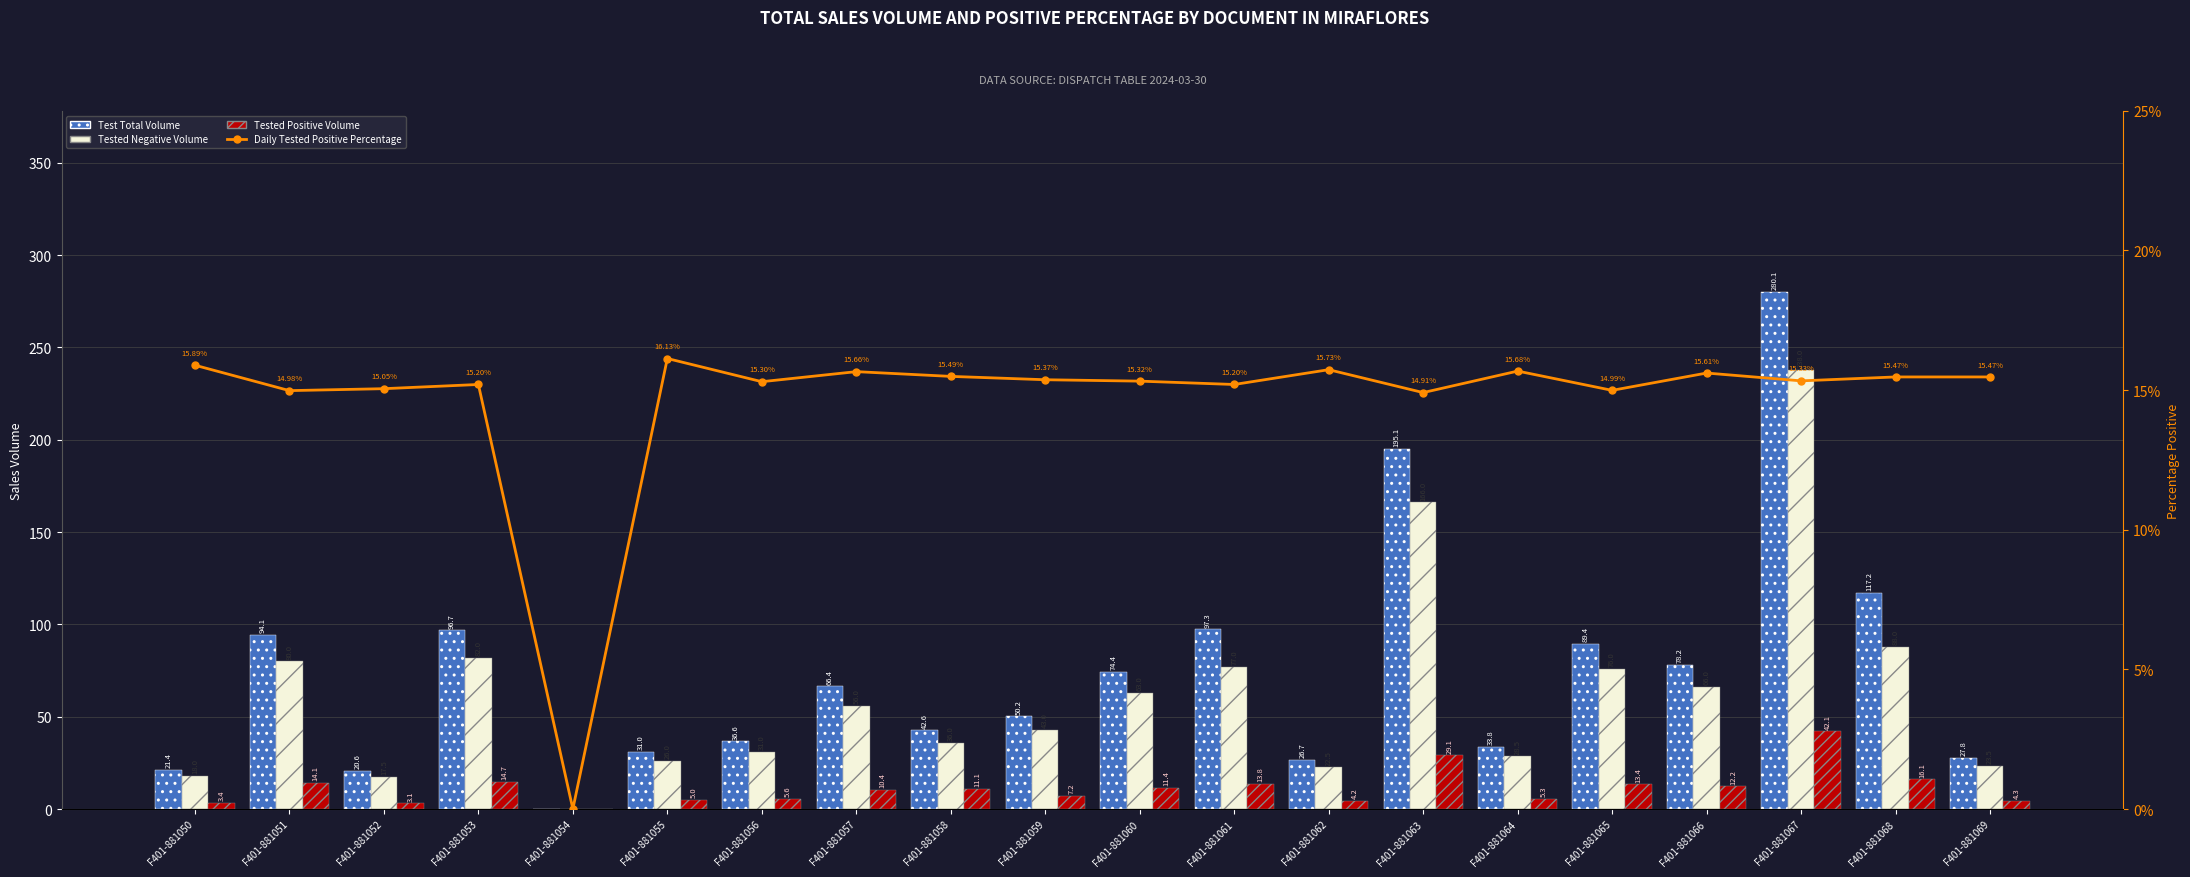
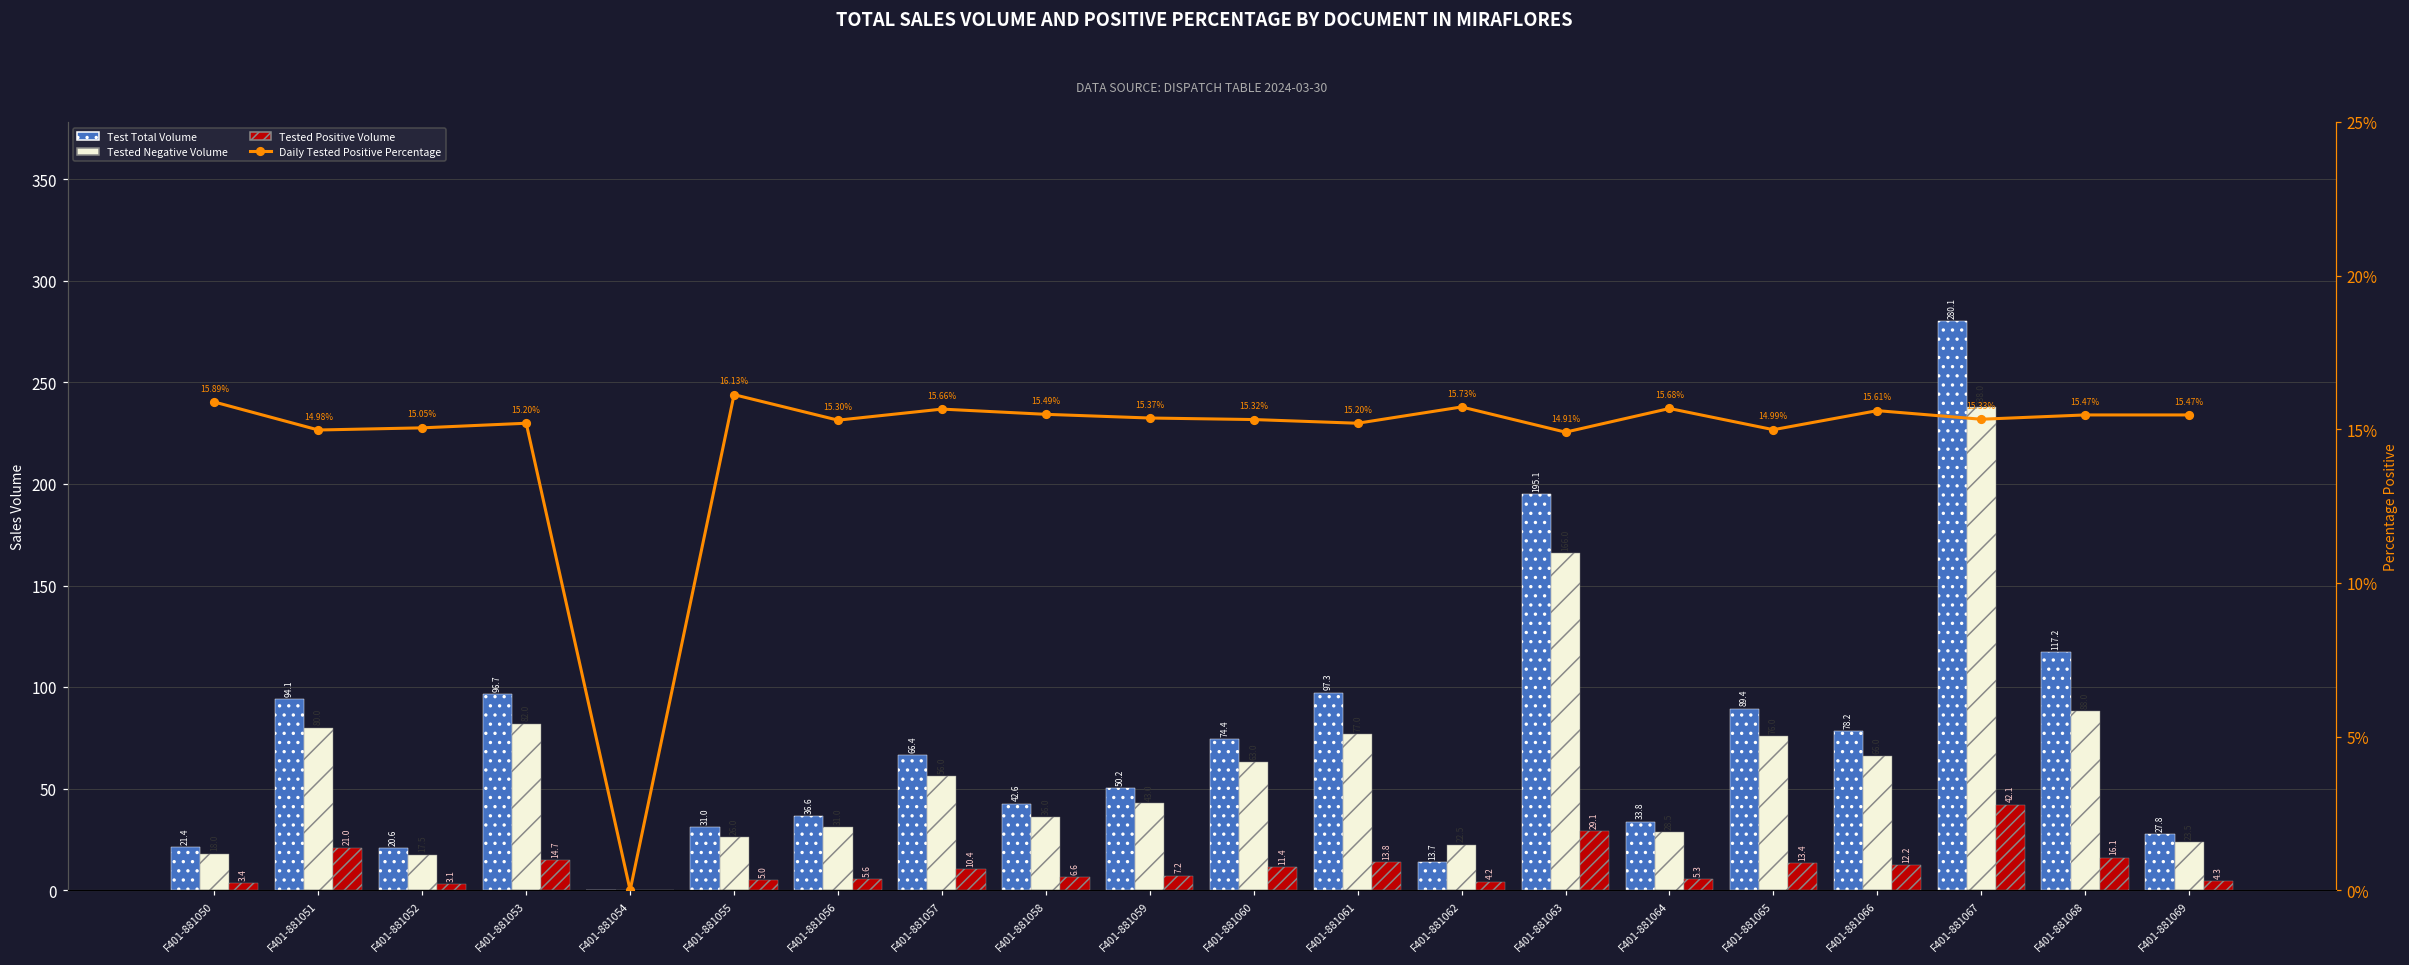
Tested Positive Volume, F401-881051: 14.1 -> 21.0
Tested Positive Volume, F401-881058: 11.1 -> 6.6
Test Total Volume, F401-881062: 26.7 -> 13.7
